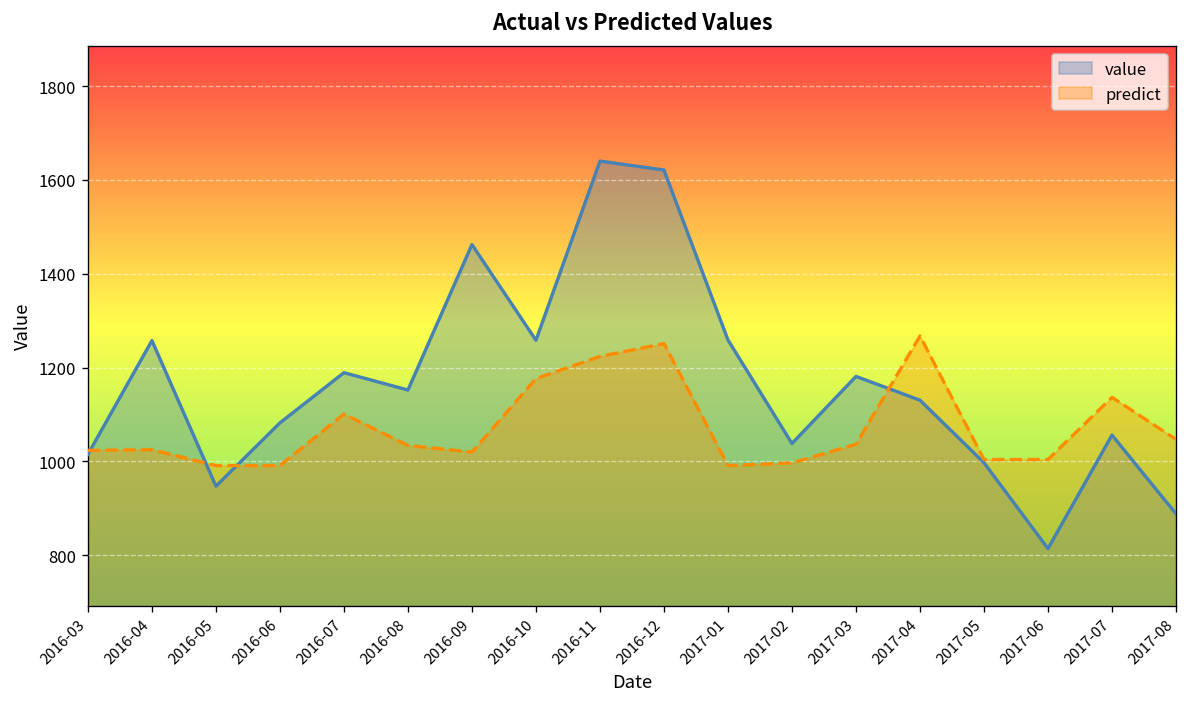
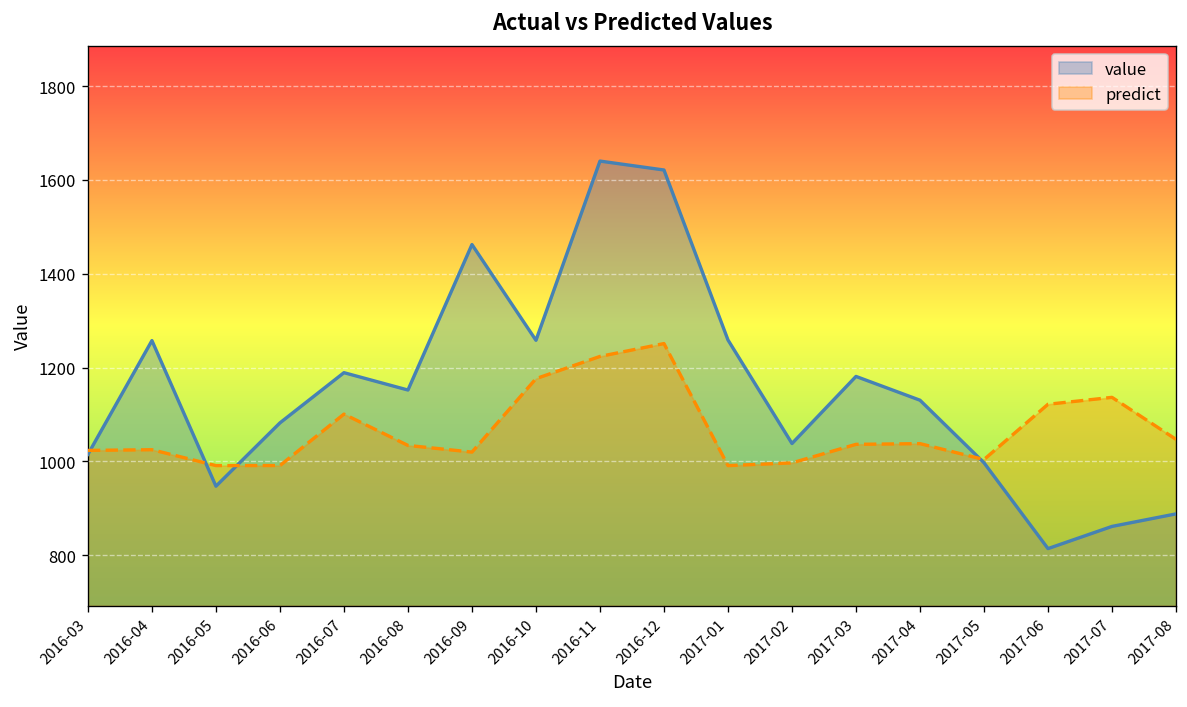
predict, 2017-04: 1270 -> 1040
predict, 2017-06: 1000 -> 1120
value, 2017-07: 1060 -> 860
